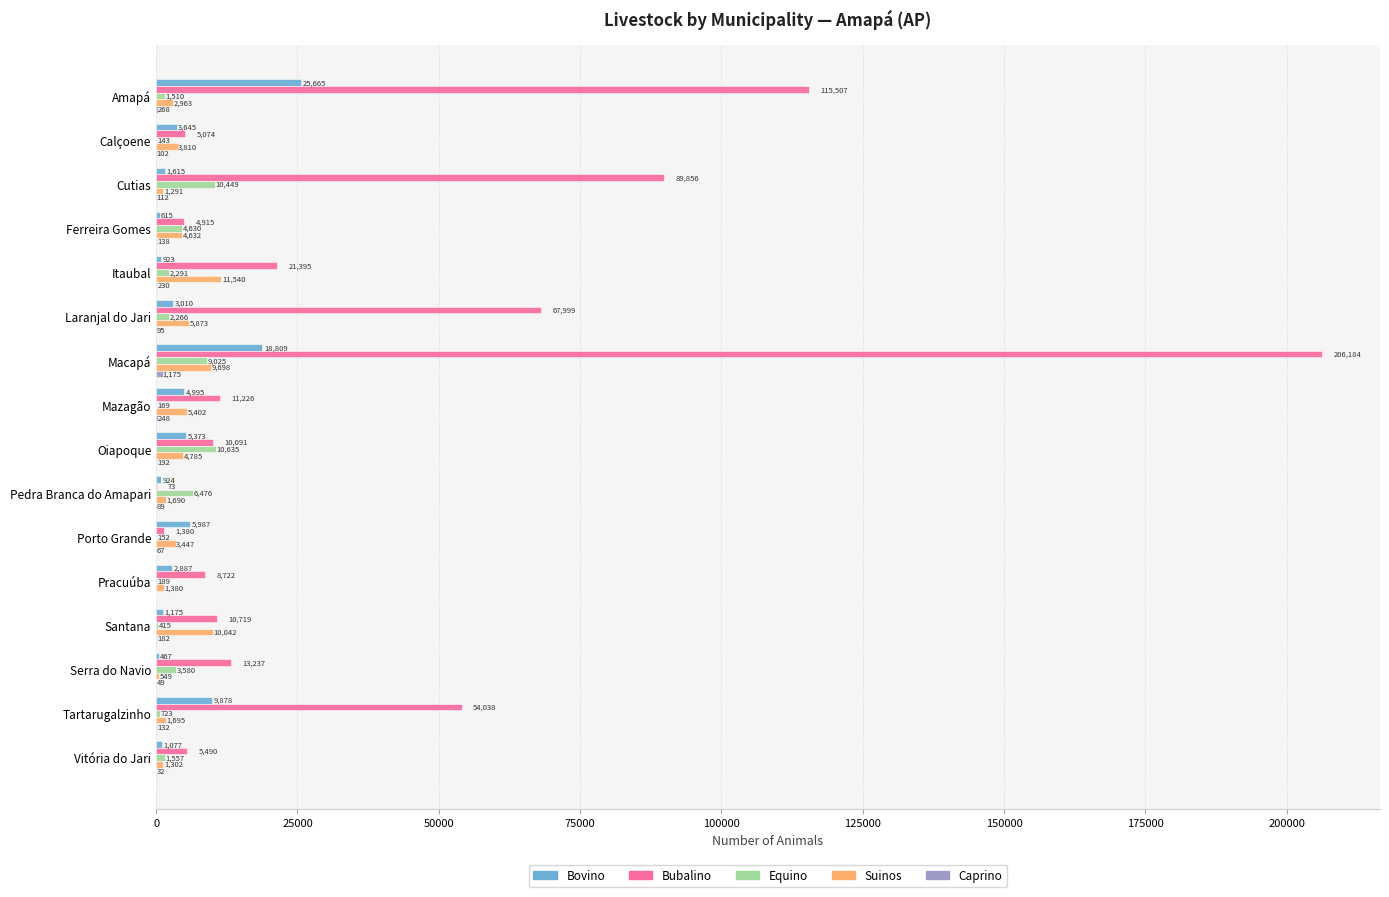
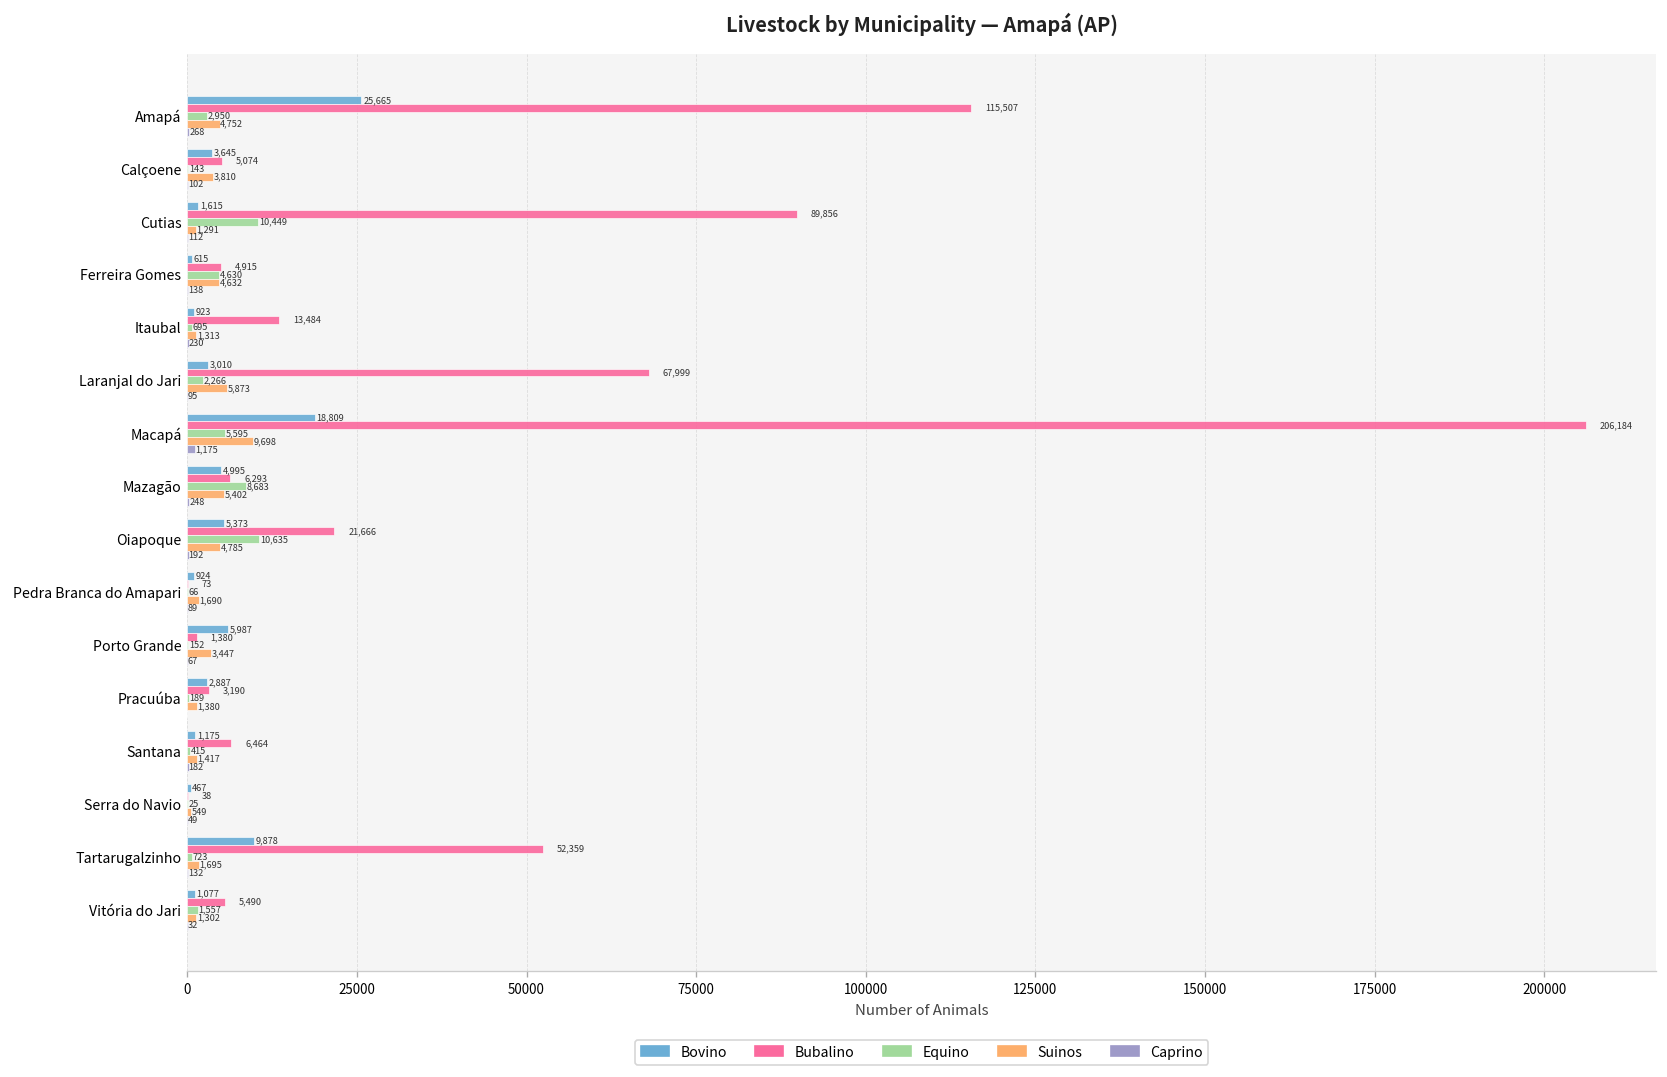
Equino, Amapá: 1,510 -> 2,950
Suinos, Amapá: 2,963 -> 4,752
Bubalino, Itaubal: 21,395 -> 13,484
Equino, Itaubal: 2,291 -> 695
Suinos, Itaubal: 11,540 -> 1,313
Equino, Macapá: 9,025 -> 5,595
Bubalino, Mazagão: 11,226 -> 6,293
Equino, Mazagão: 169 -> 8,683
Bubalino, Oiapoque: 10,091 -> 21,666
Equino, Pedra Branca do Amapari: 6,476 -> 66
Bubalino, Pracuúba: 8,722 -> 3,190
Bubalino, Santana: 10,719 -> 6,464
Suinos, Santana: 10,042 -> 1,417
Bubalino, Serra do Navio: 13,237 -> 38
Equino, Serra do Navio: 3,580 -> 25
Bubalino, Tartarugalzinho: 54,038 -> 52,359
